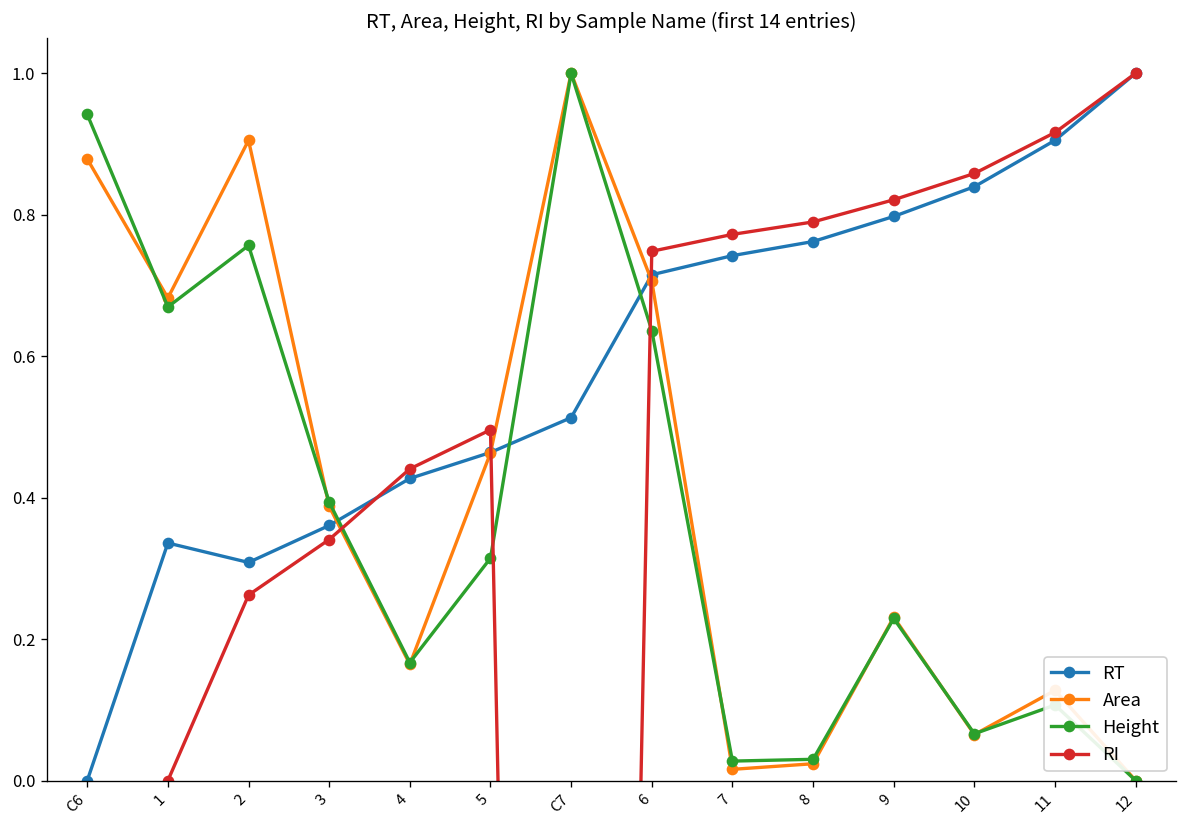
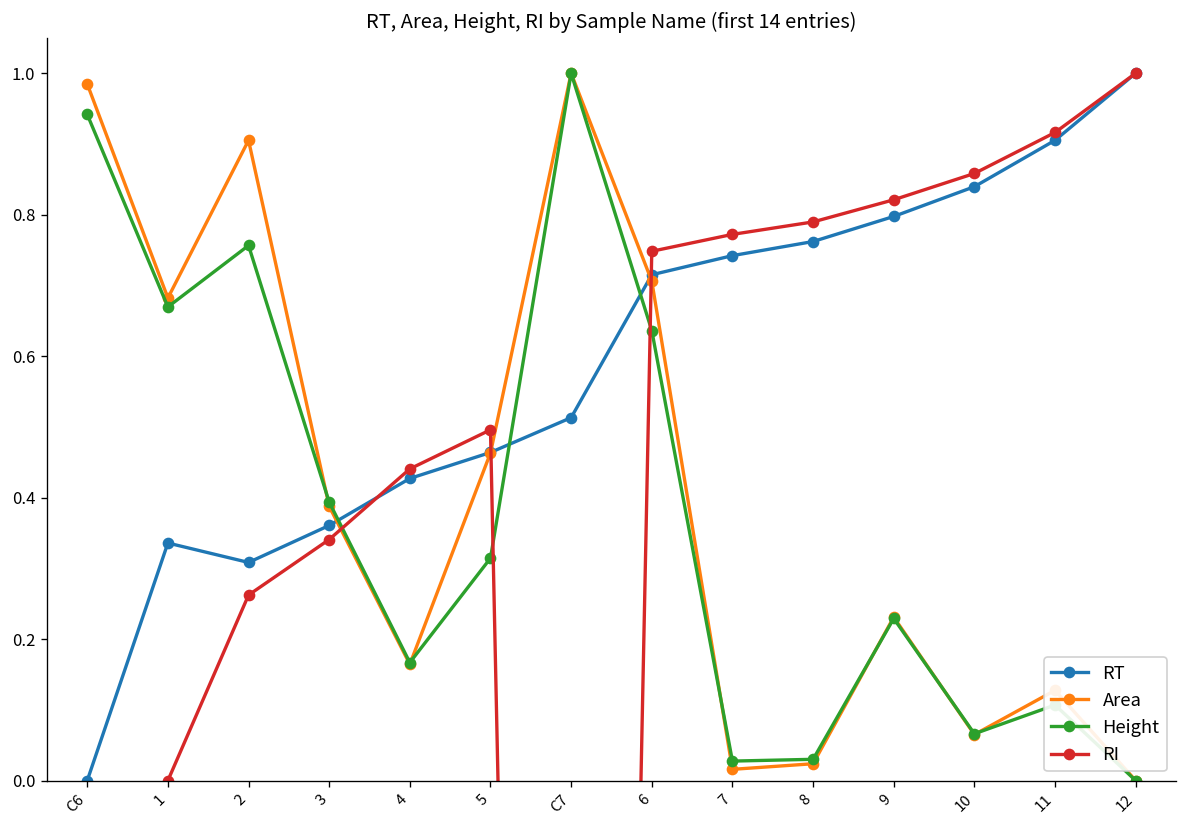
Area, C6: 0.88 -> 0.98
